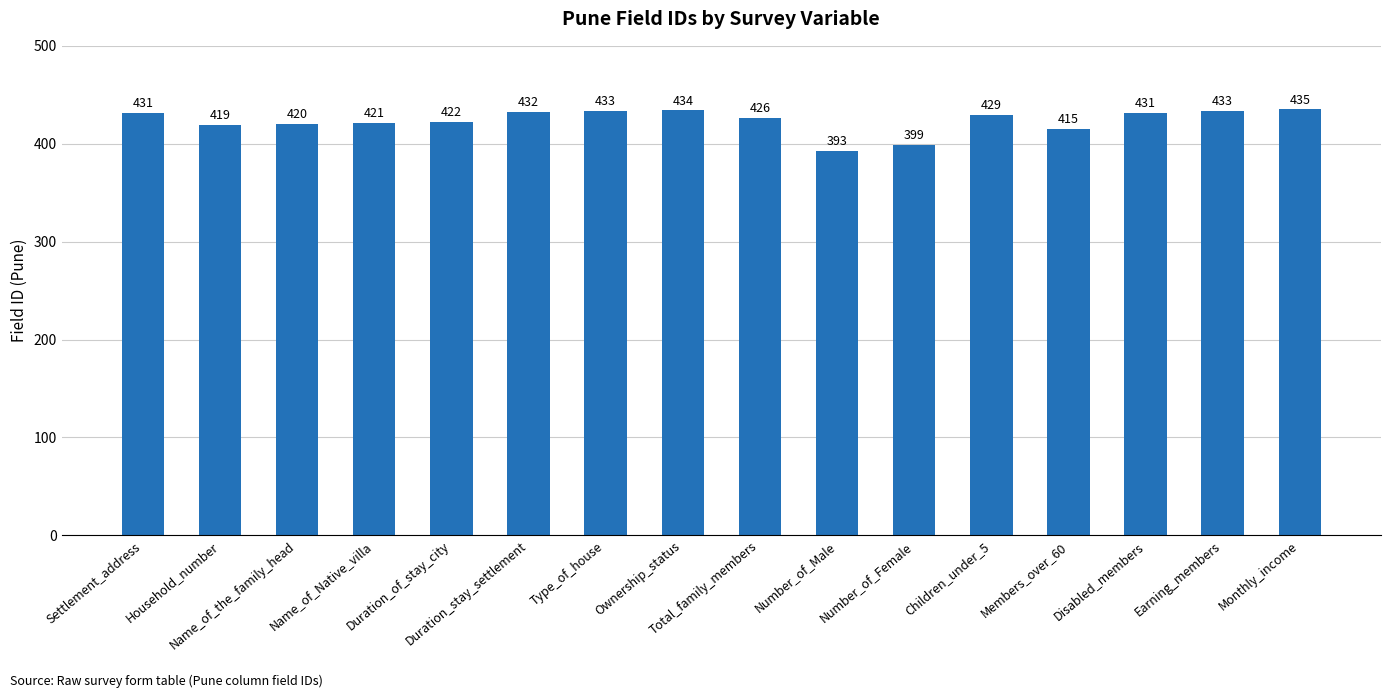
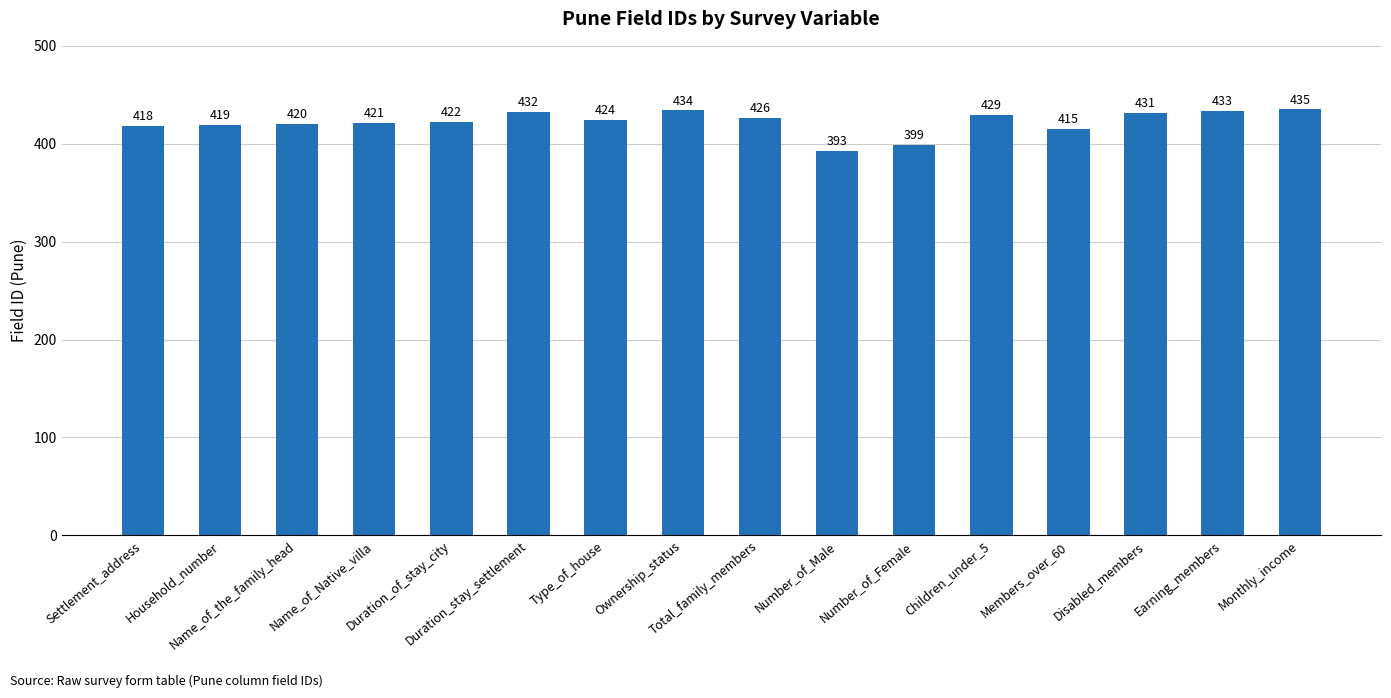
Settlement_address: 431 -> 418
Type_of_house: 433 -> 424
